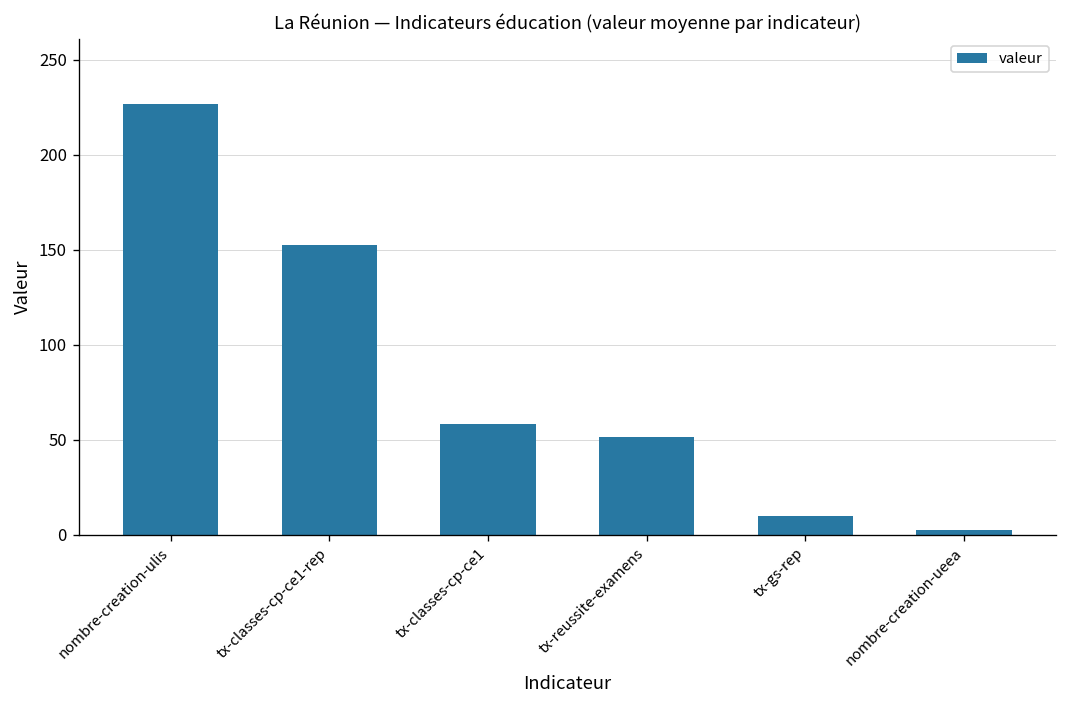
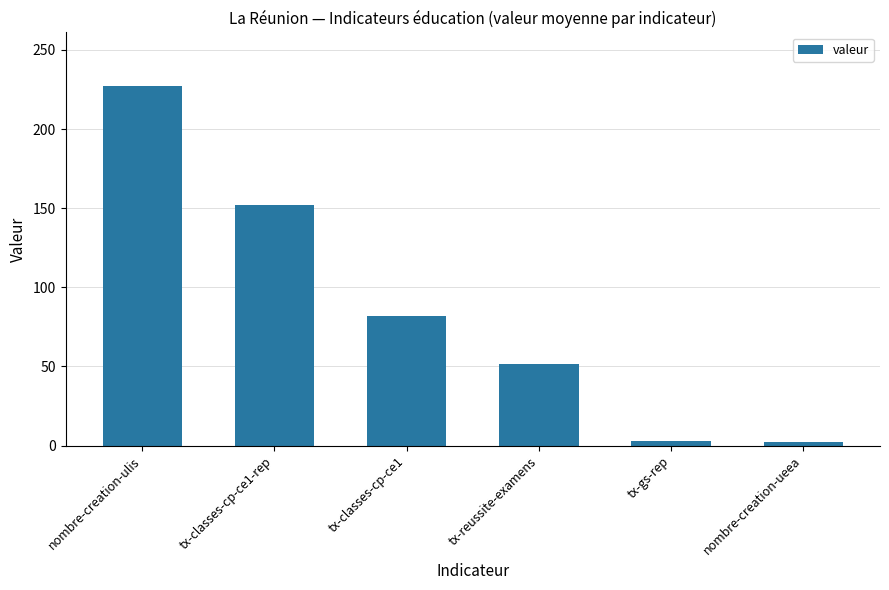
tx-classes-cp-ce1: 59 -> 82
tx-gs-rep: 10 -> 3
